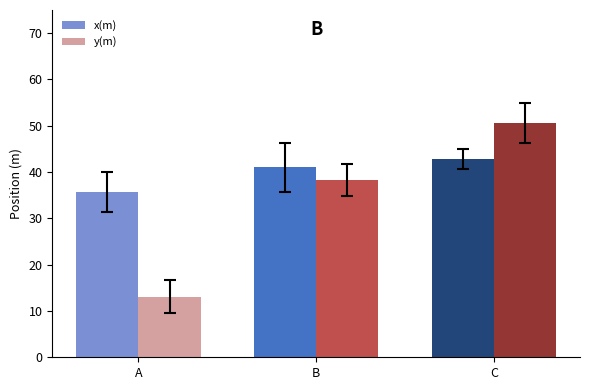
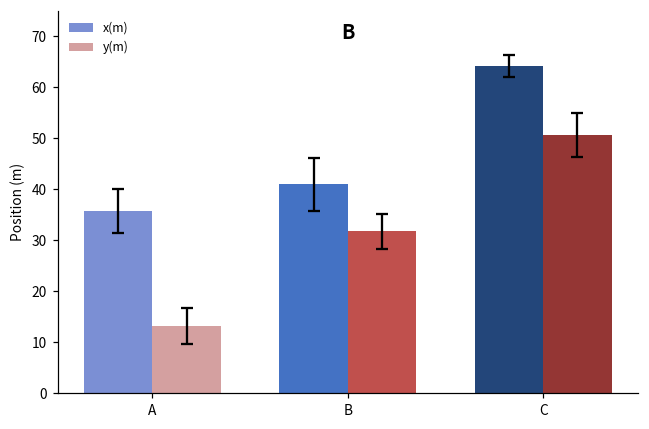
y(m), B: 38 -> 32
x(m), C: 43 -> 64
